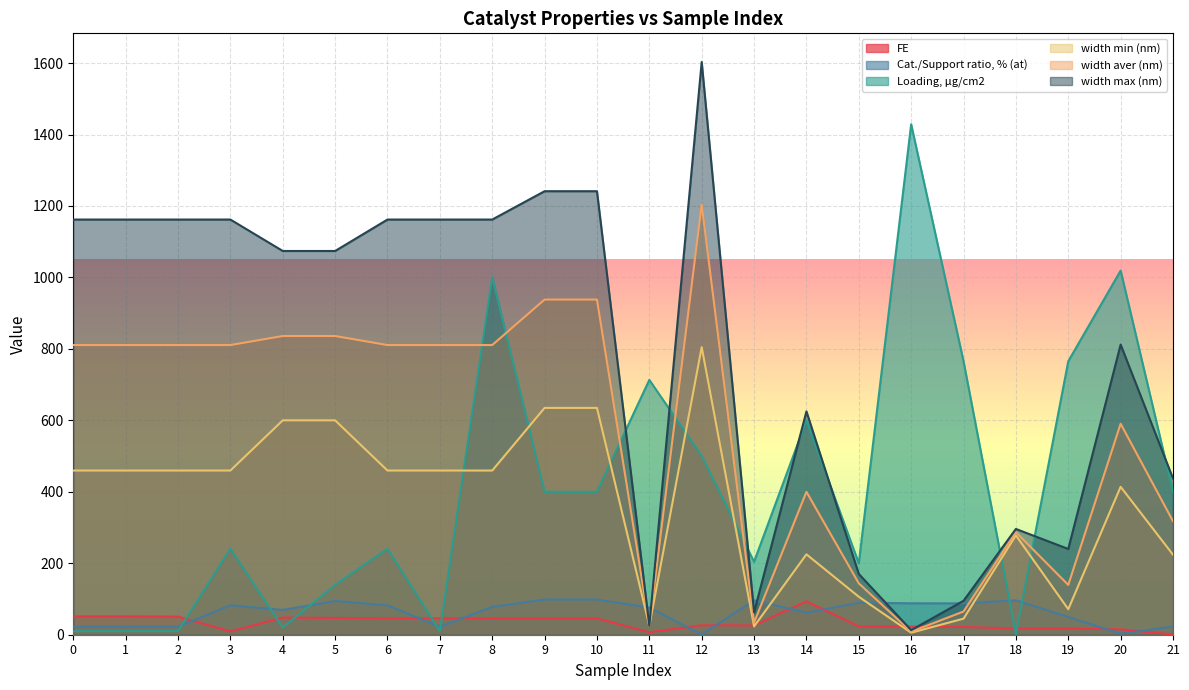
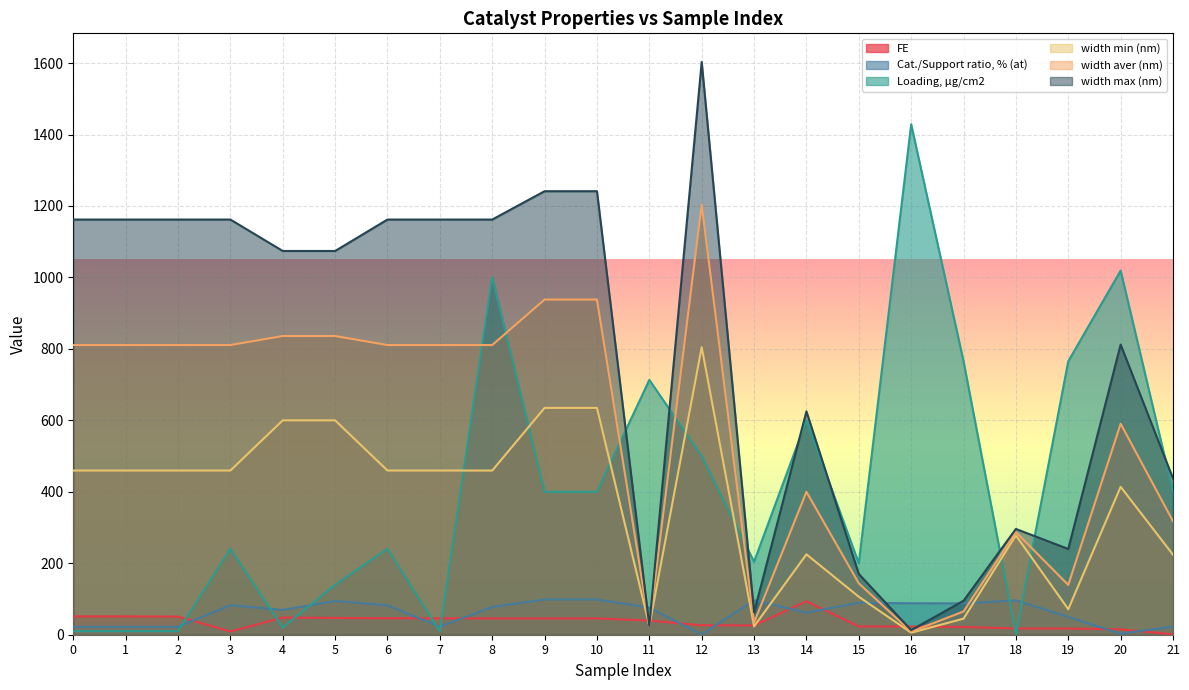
FE, 11: 10 -> 40
